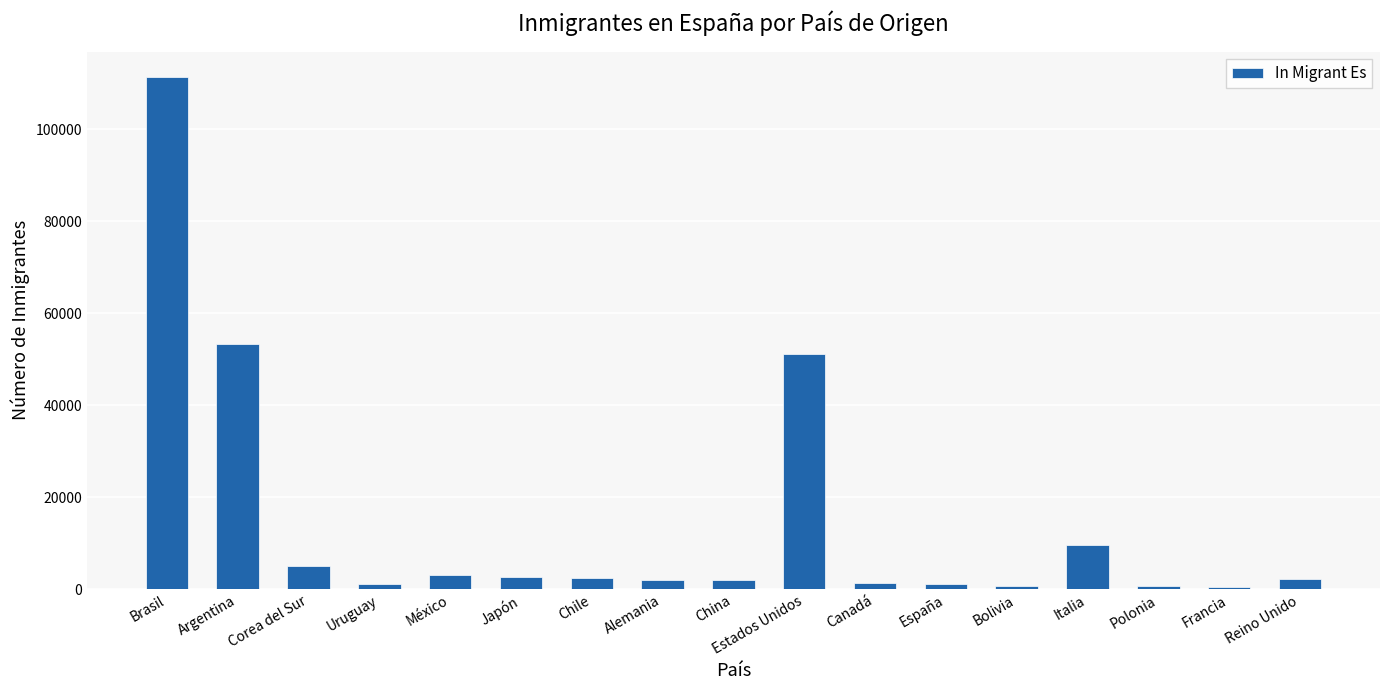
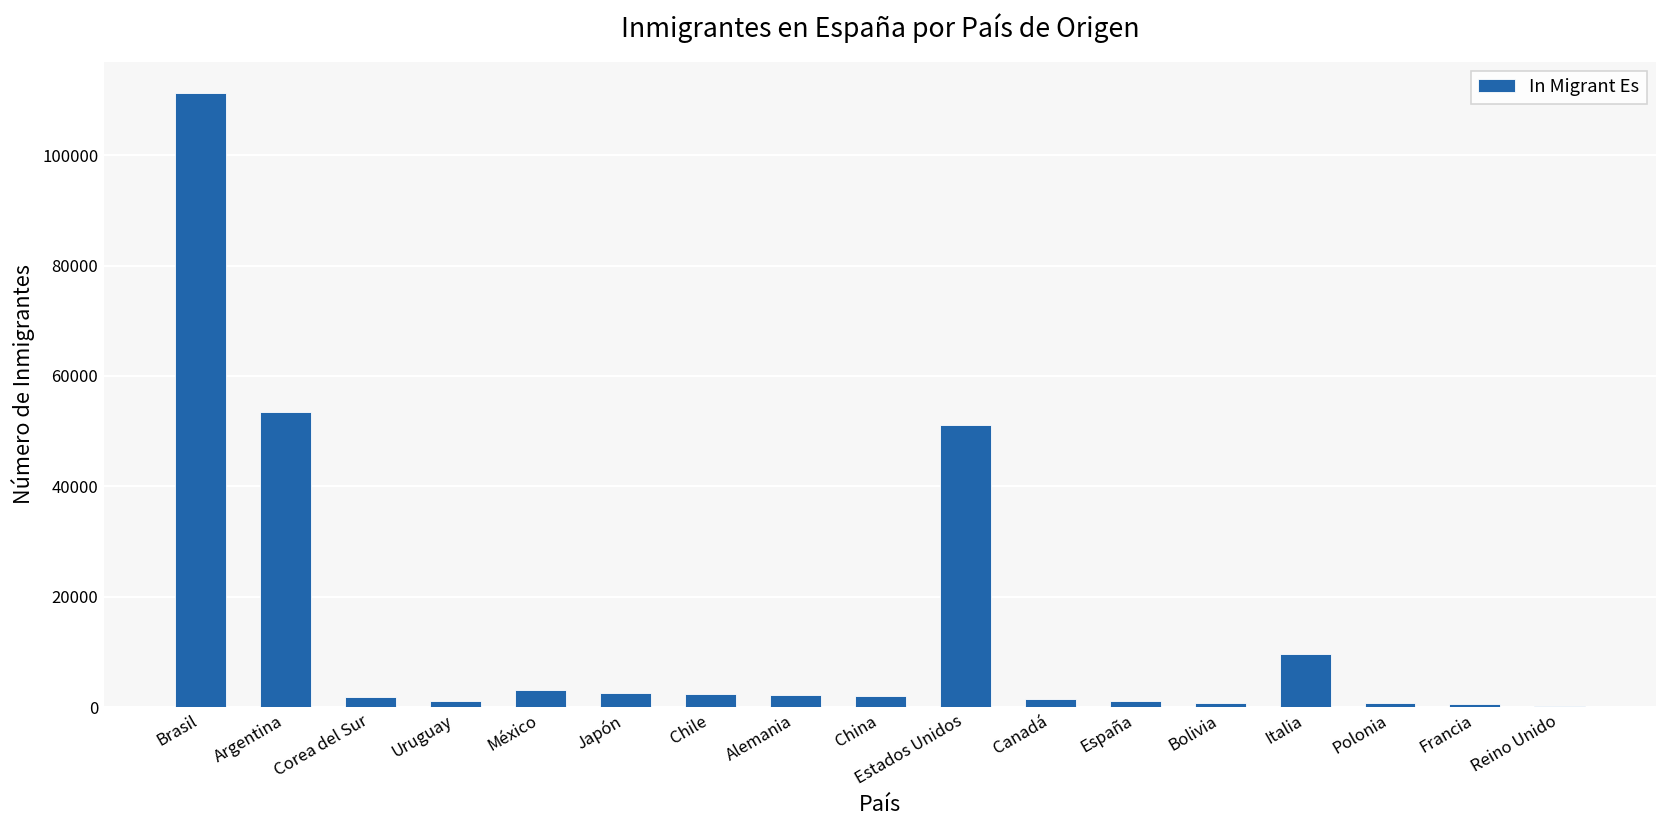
Corea del Sur: 5000 -> 2000
Reino Unido: 2000 -> 0
